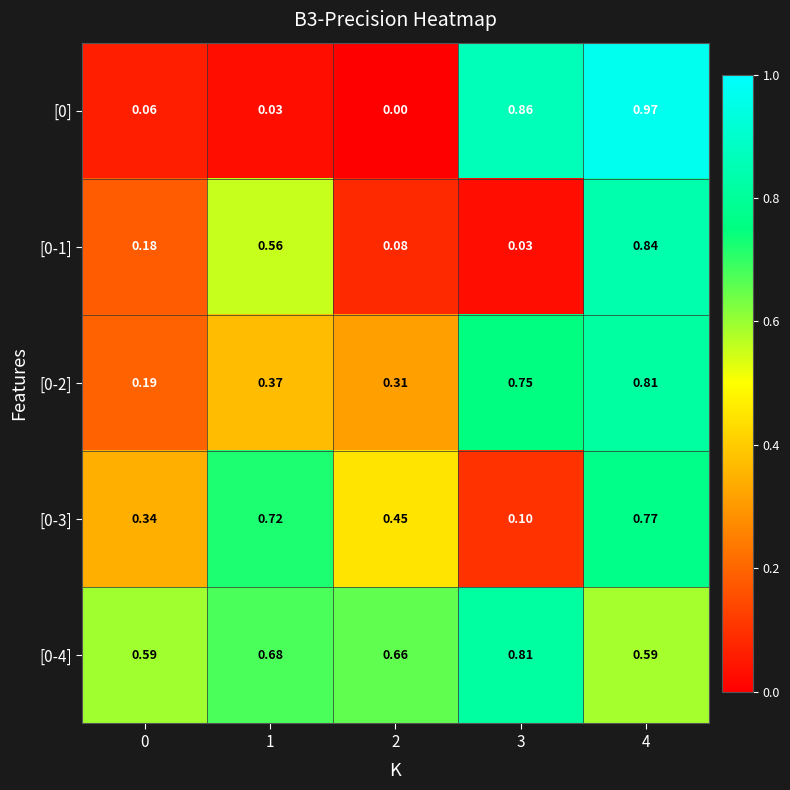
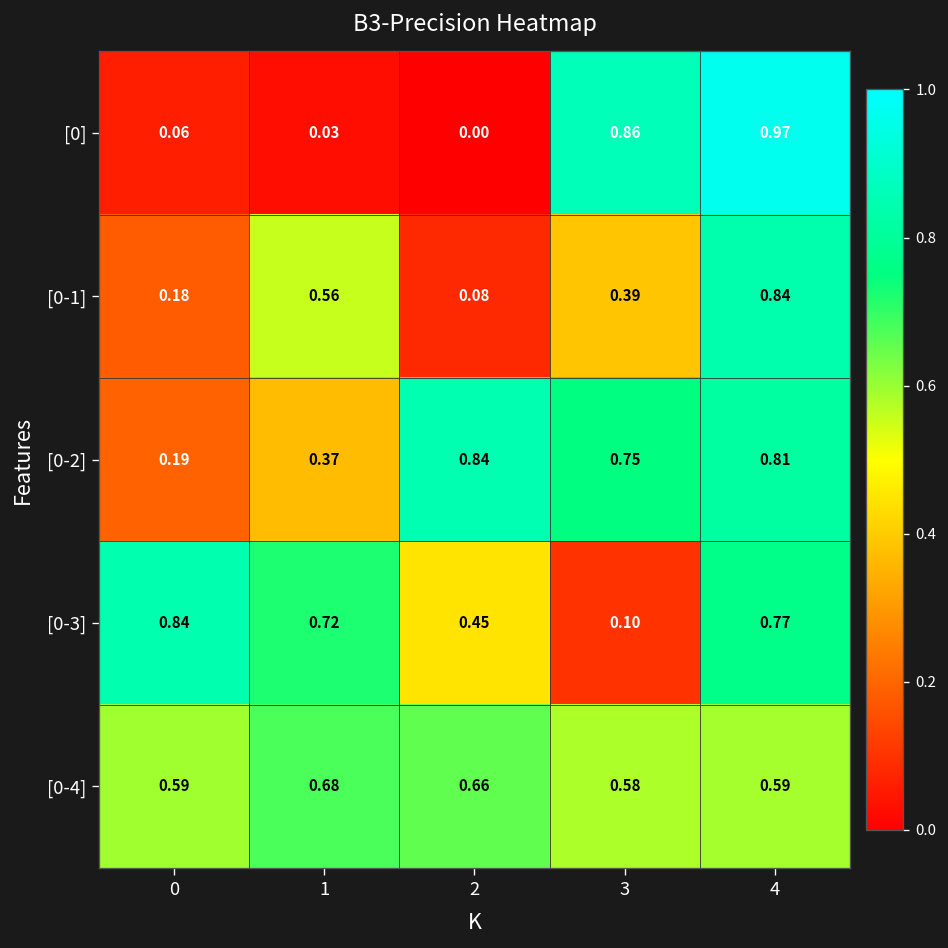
[0-1], 3: 0.03 -> 0.39
[0-2], 2: 0.31 -> 0.84
[0-3], 0: 0.34 -> 0.84
[0-4], 3: 0.81 -> 0.58
